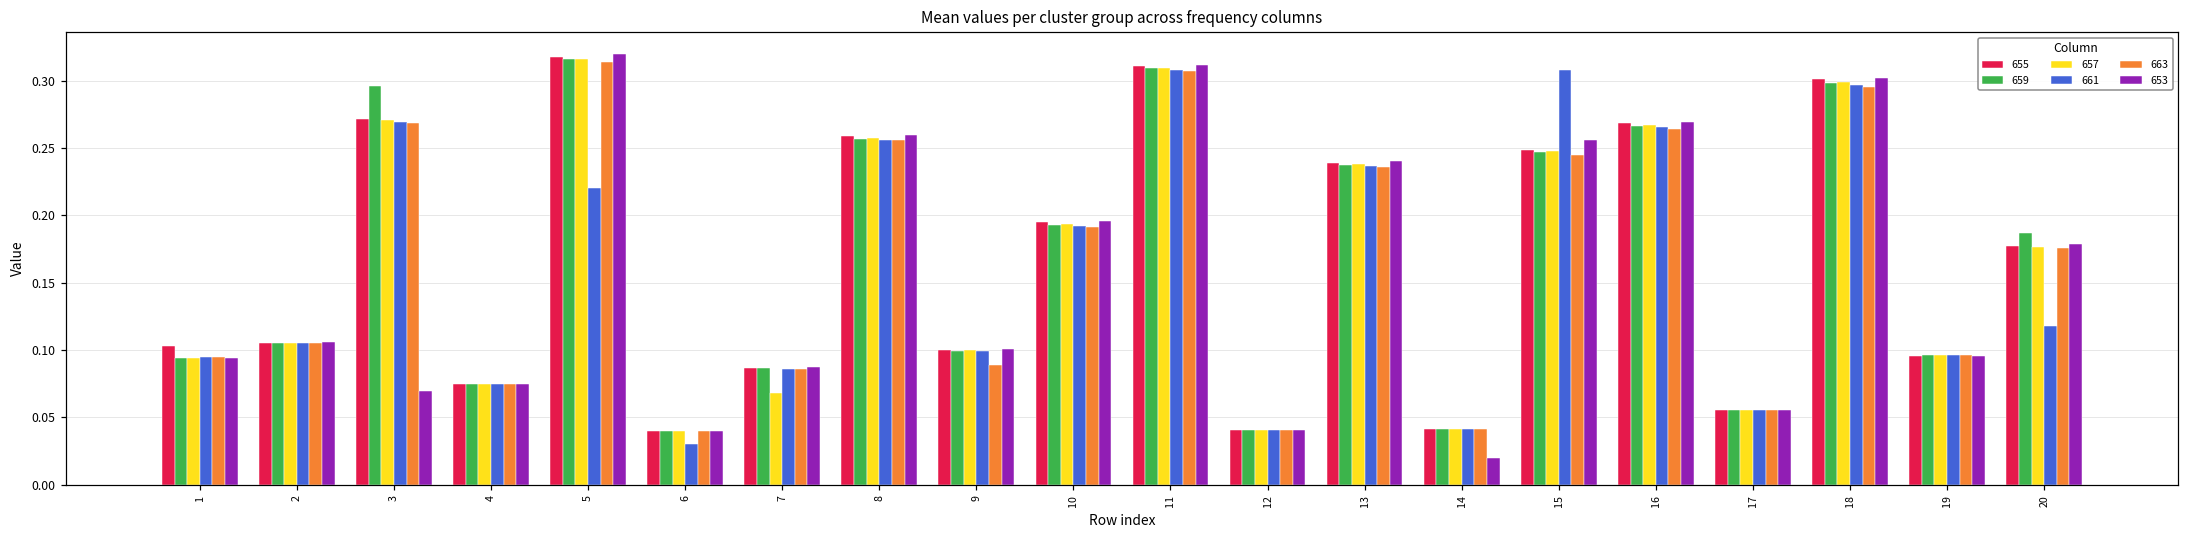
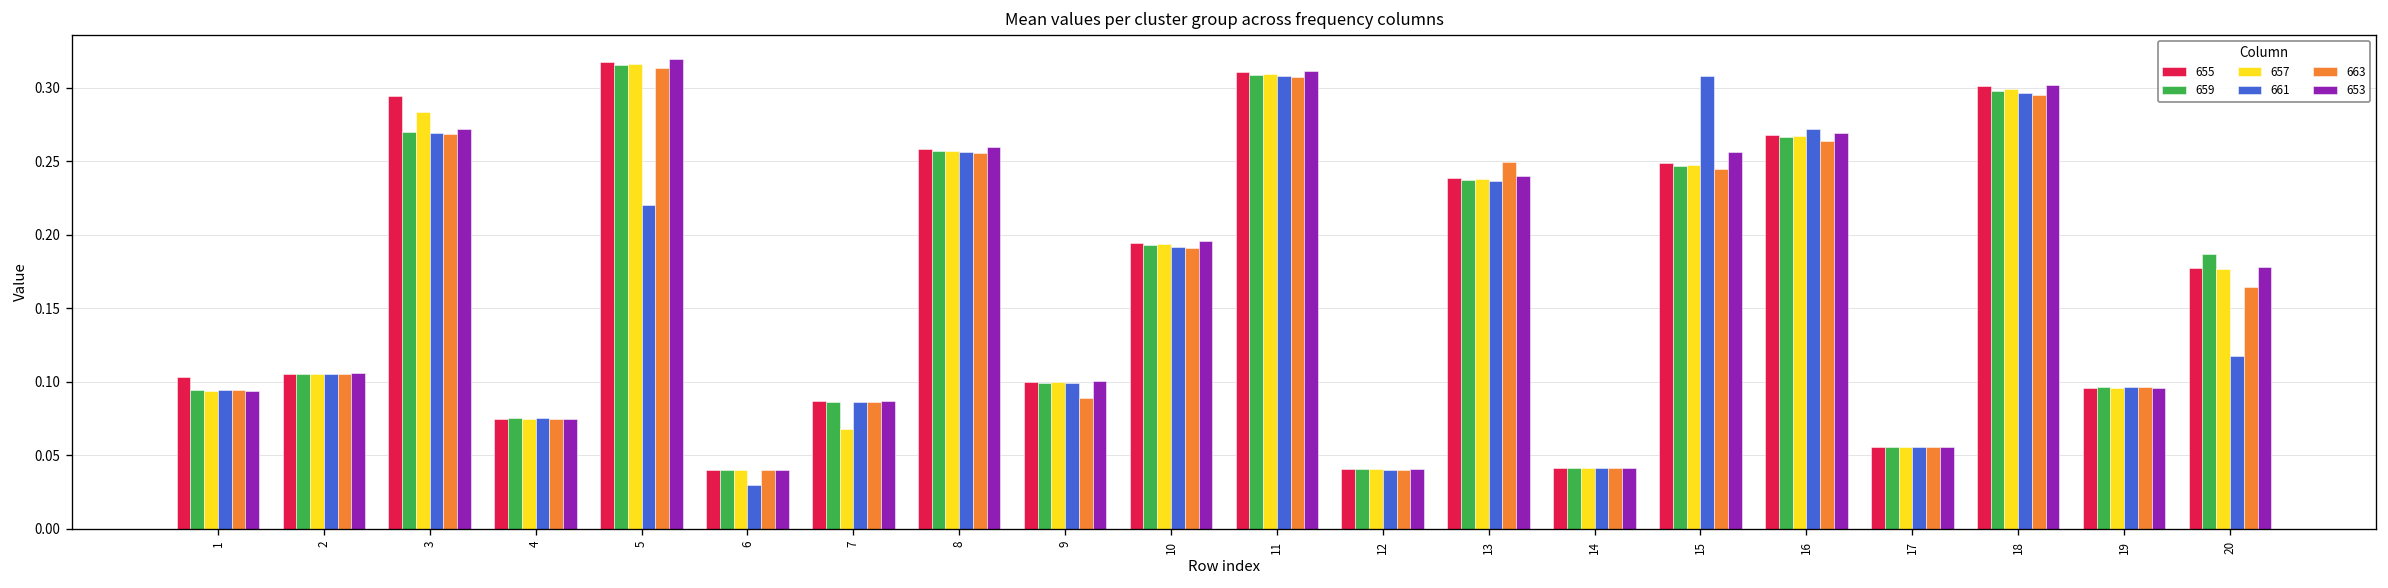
655, 3: 0.272 -> 0.295
659, 3: 0.296 -> 0.270
657, 3: 0.271 -> 0.284
653, 3: 0.069 -> 0.272
663, 13: 0.236 -> 0.250
653, 14: 0.020 -> 0.041
661, 16: 0.265 -> 0.272
663, 20: 0.175 -> 0.165
